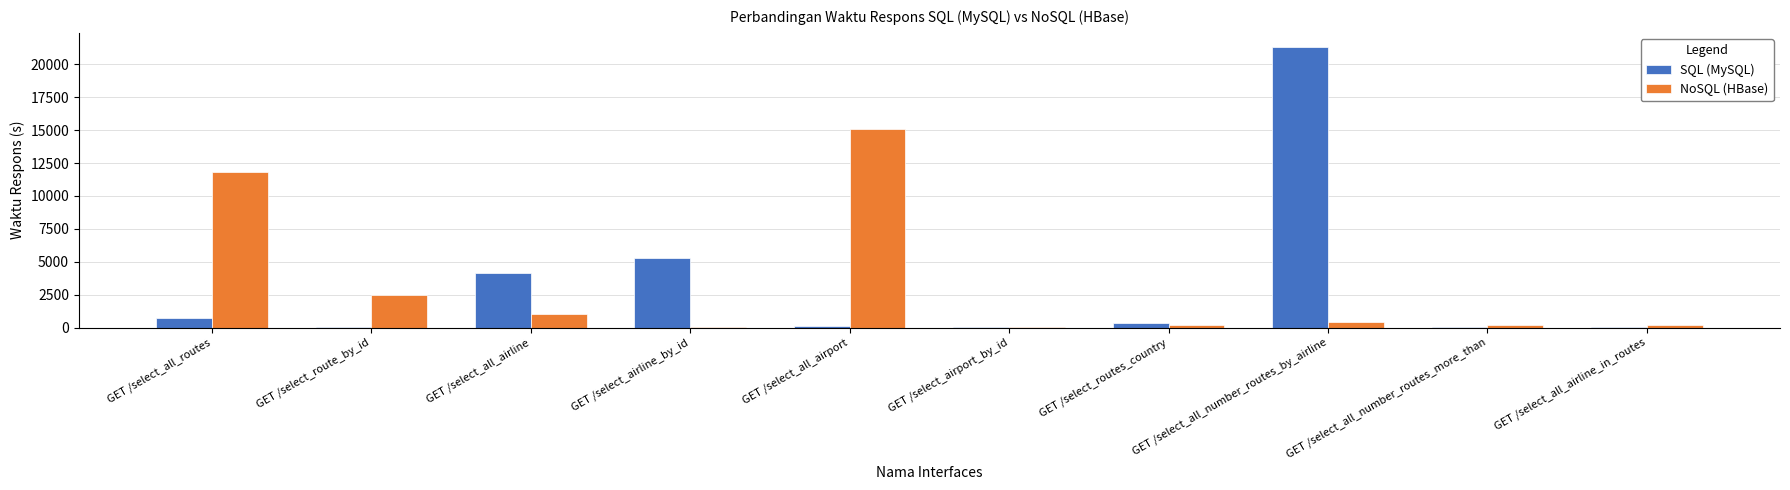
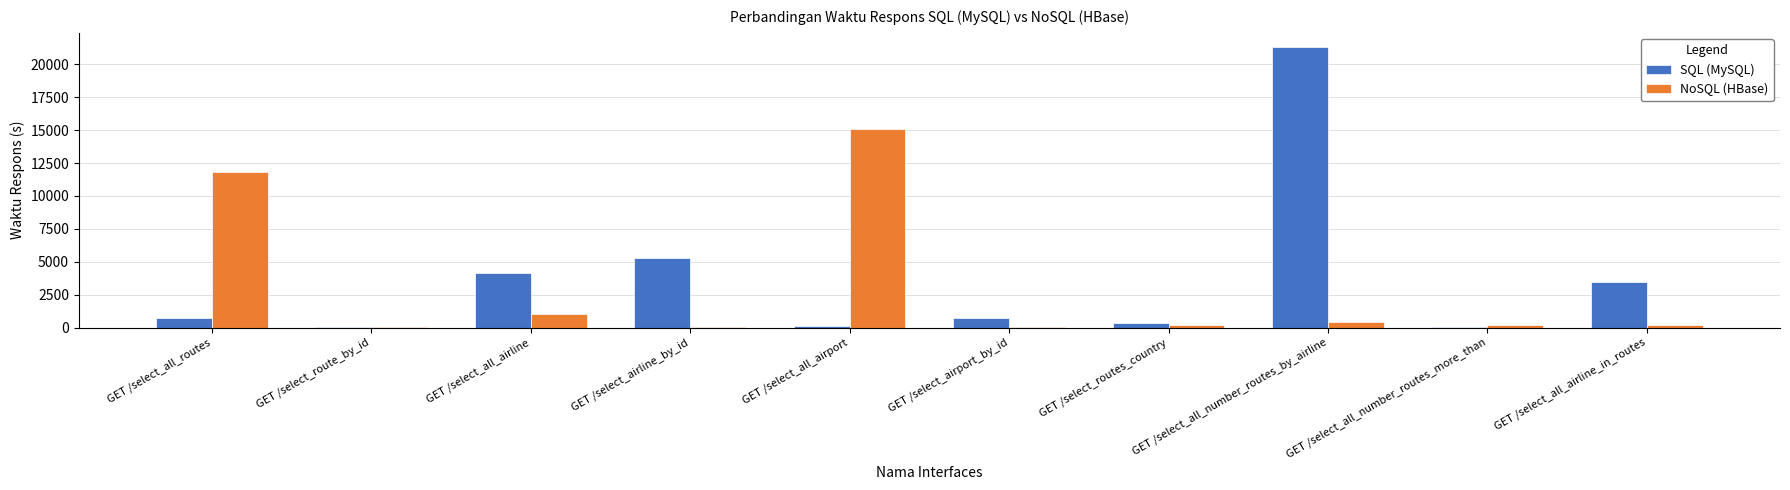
NoSQL (HBase), GET /select_route_by_id: 2500 -> 100
SQL (MySQL), GET /select_airport_by_id: 0 -> 700
SQL (MySQL), GET /select_all_airline_in_routes: 100 -> 3500
